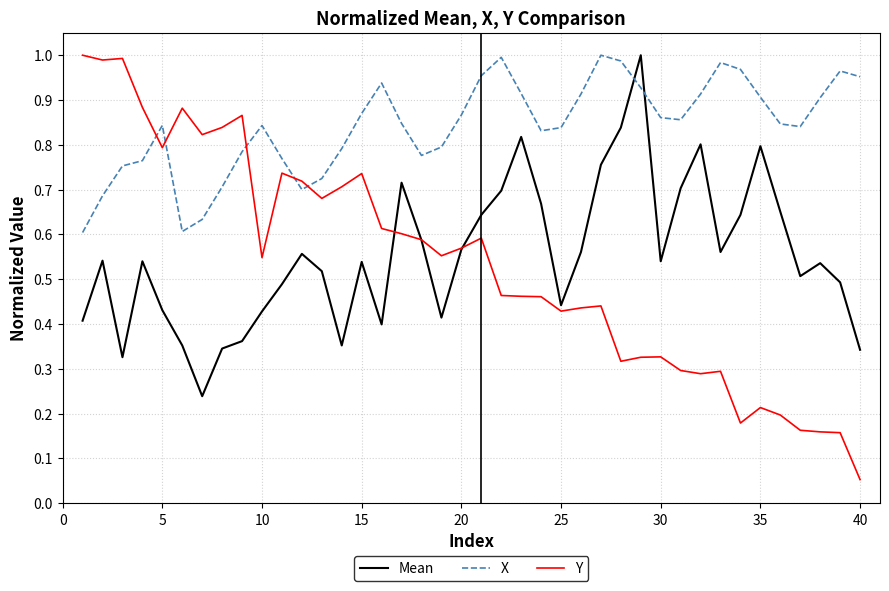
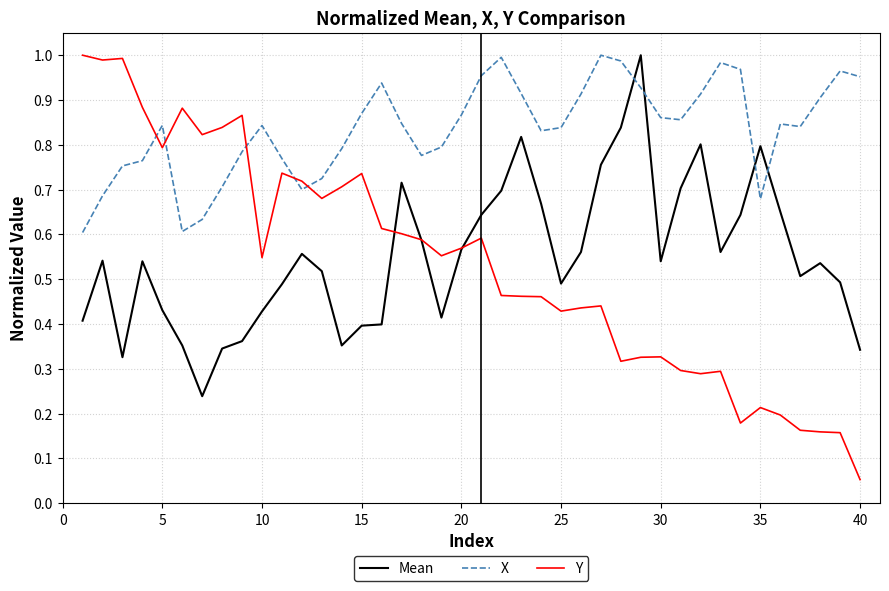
Mean, 15: 0.54 -> 0.40
Mean, 25: 0.44 -> 0.49
X, 35: 0.91 -> 0.68
